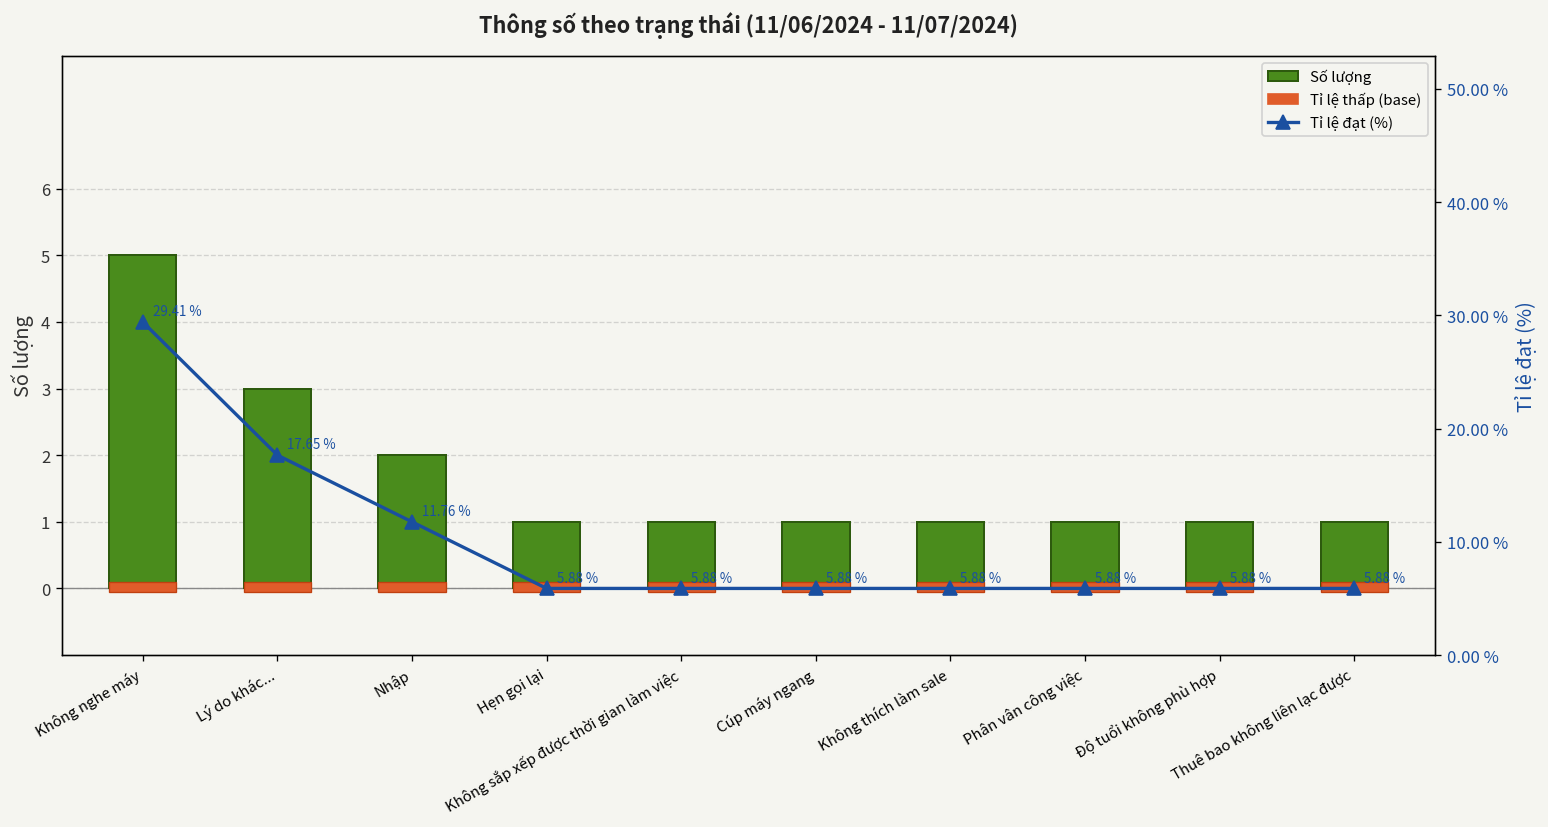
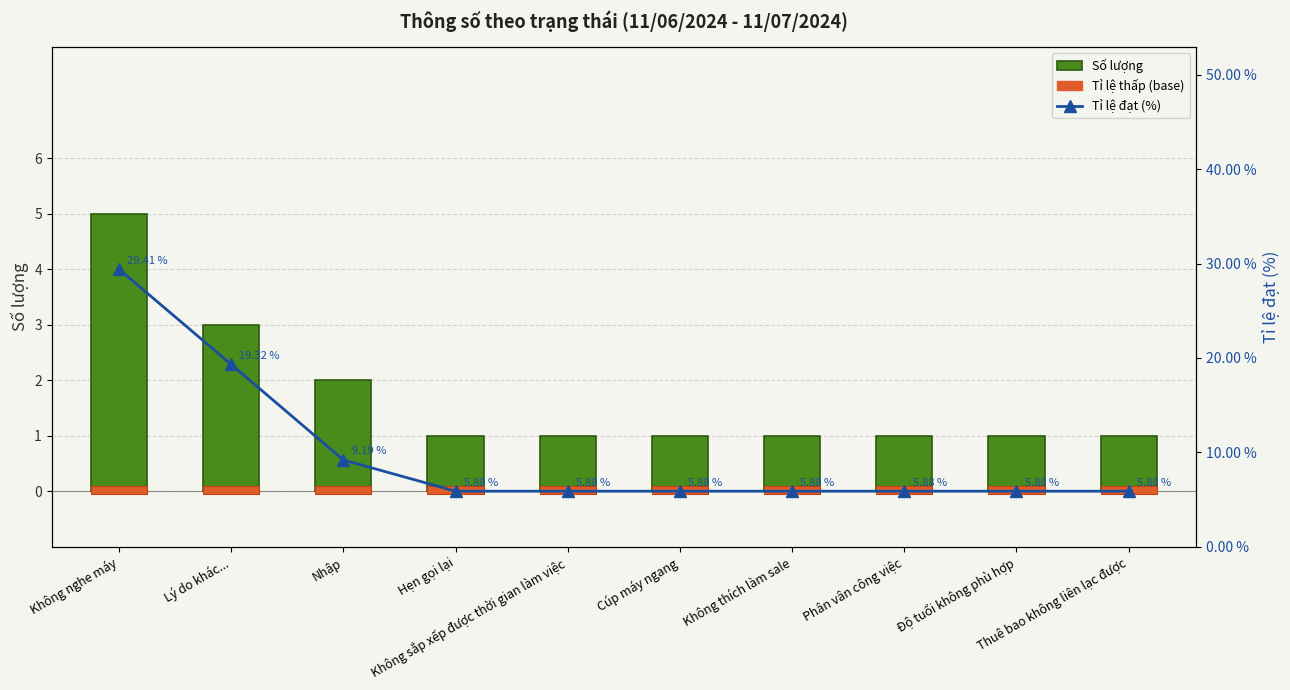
Tỉ lệ đạt (%), Lý do khác...: 17.65 % -> 19.32 %
Tỉ lệ đạt (%), Nhập: 11.76 % -> 9.19 %
